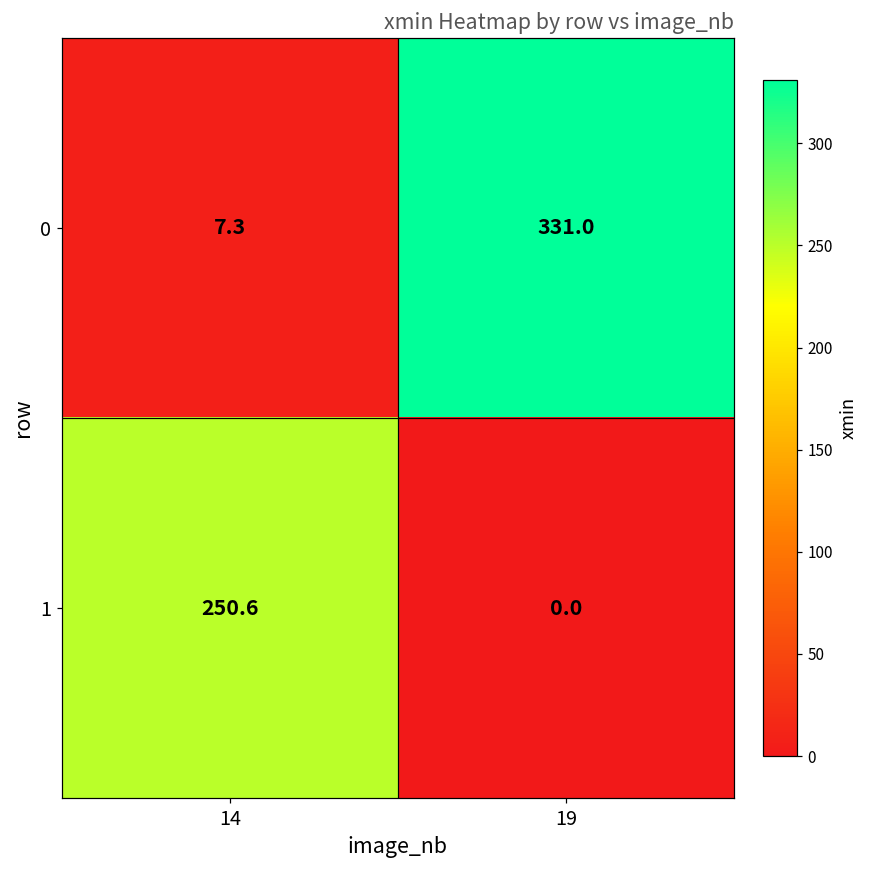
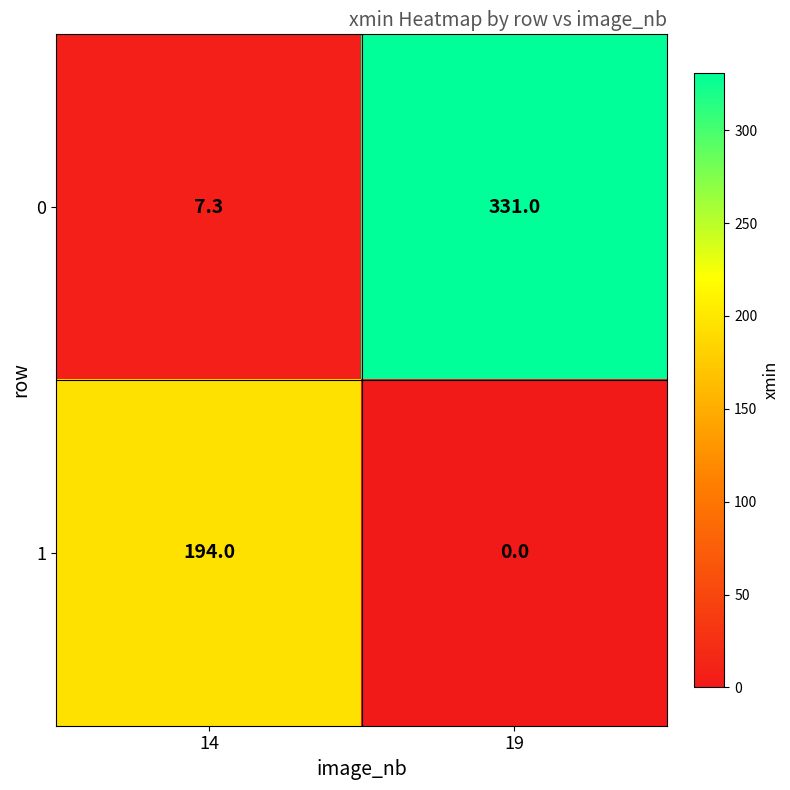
1, 14: 250.6 -> 194.0
